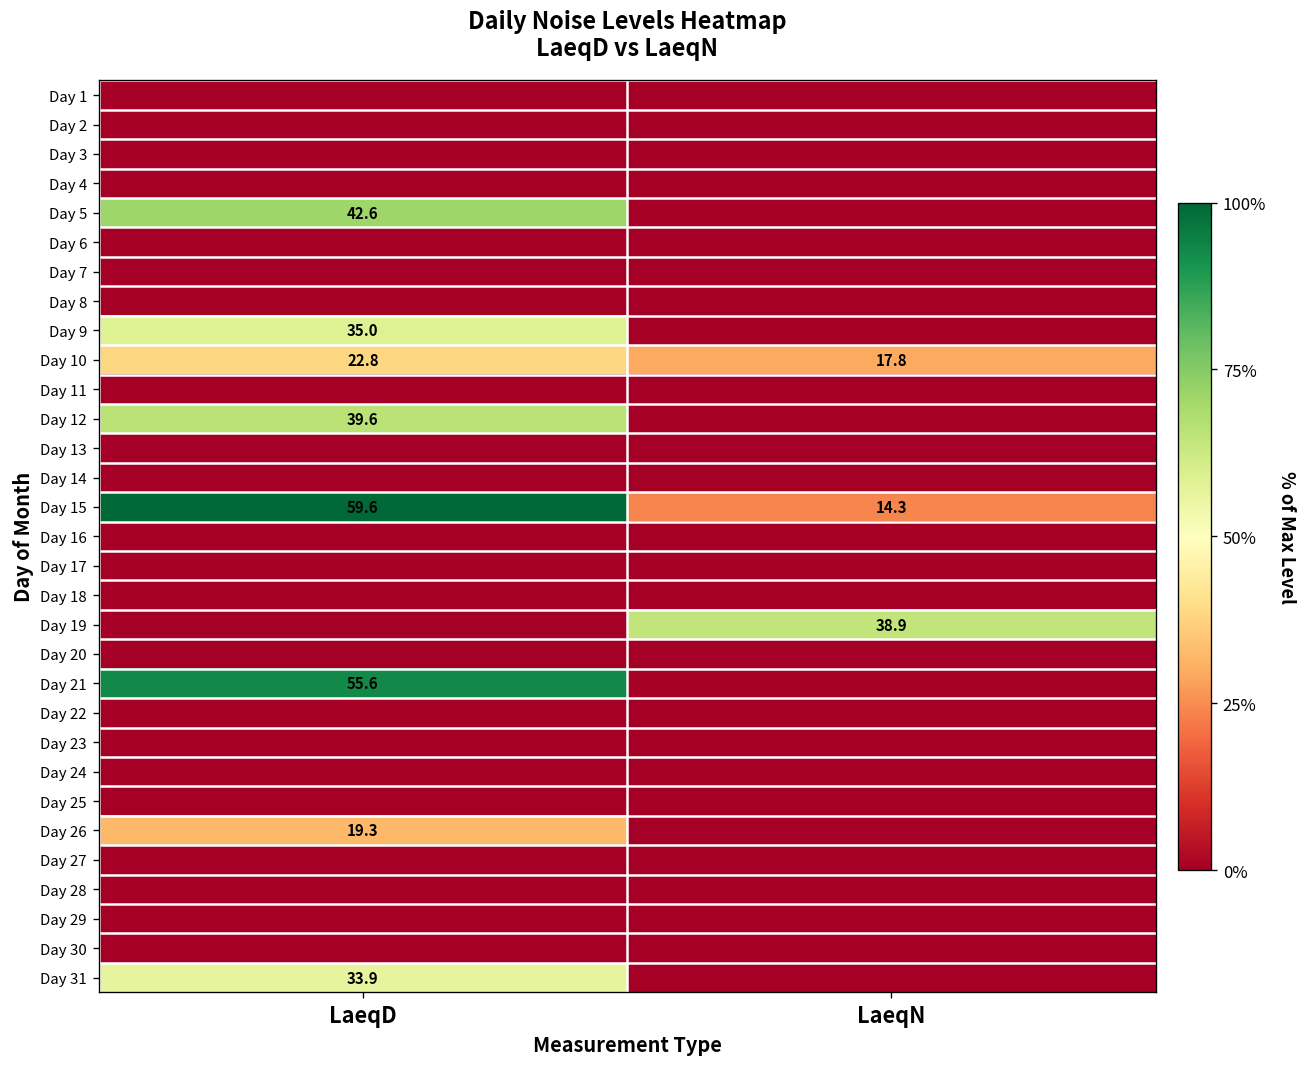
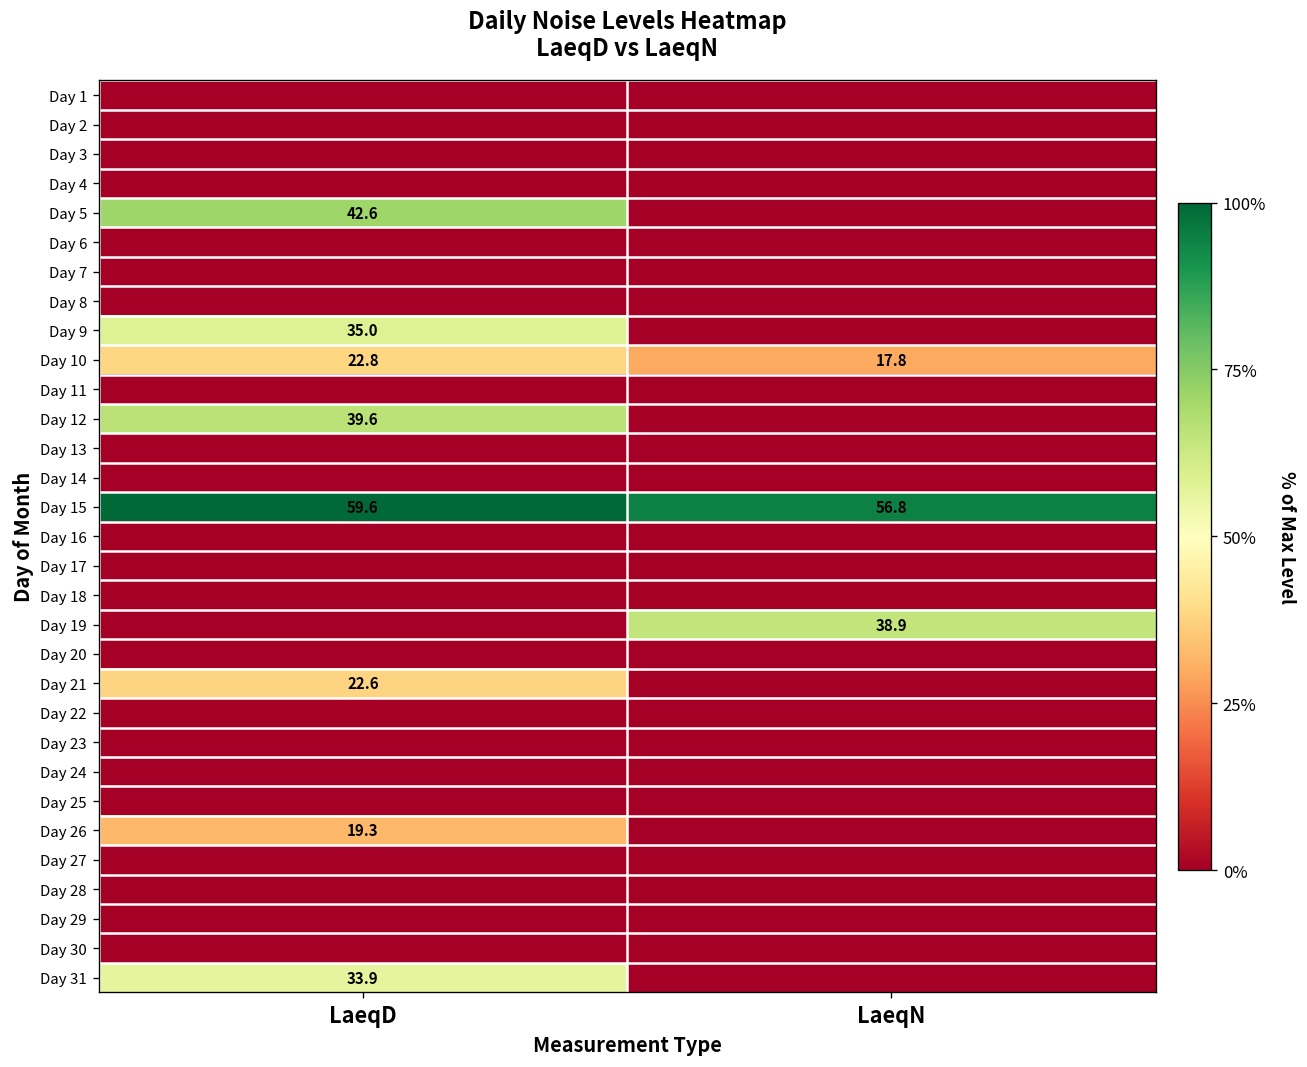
Day 15, LaeqN: 14.3 -> 56.8
Day 21, LaeqD: 55.6 -> 22.6
